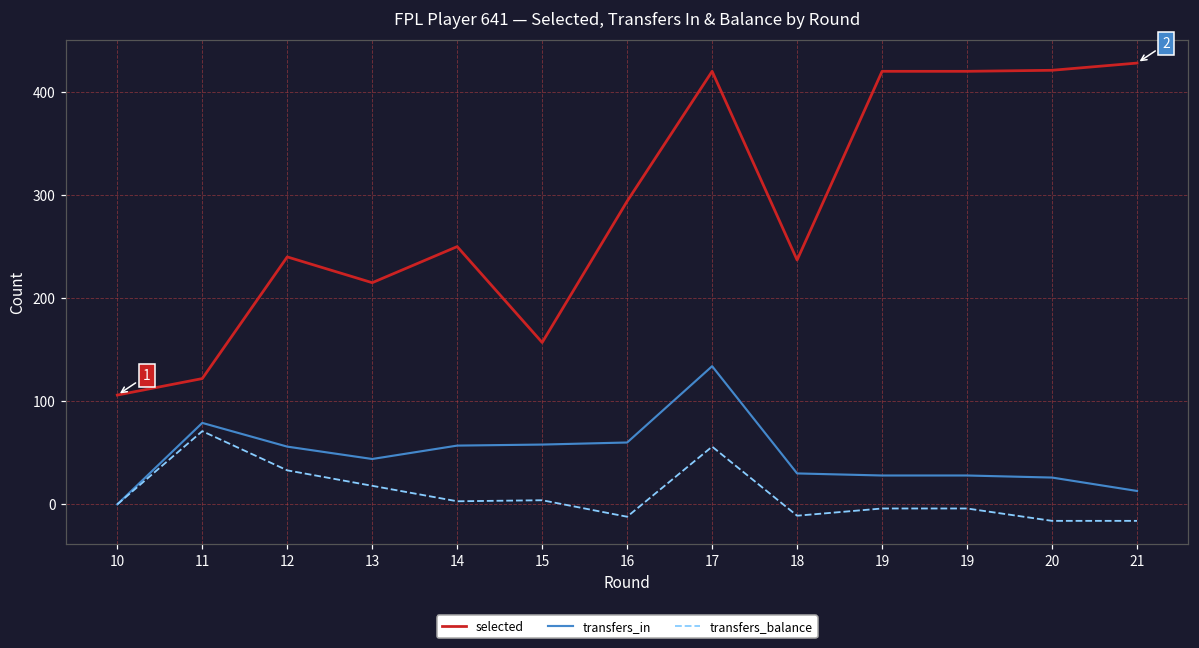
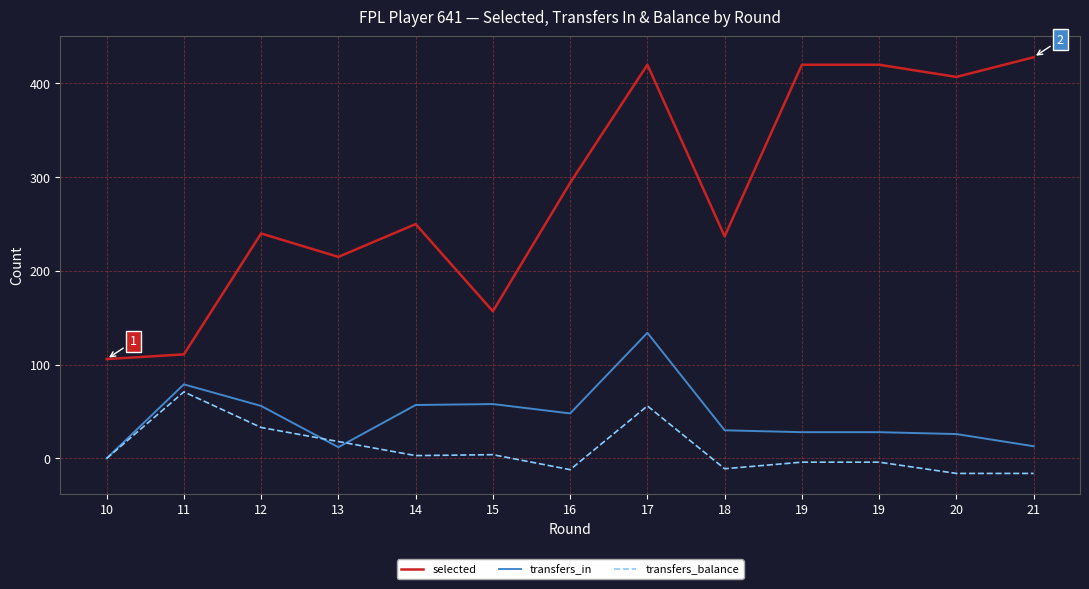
selected, 11: 120 -> 110
transfers_in, 13: 40 -> 10
transfers_in, 16: 60 -> 50
selected, 20: 420 -> 410
